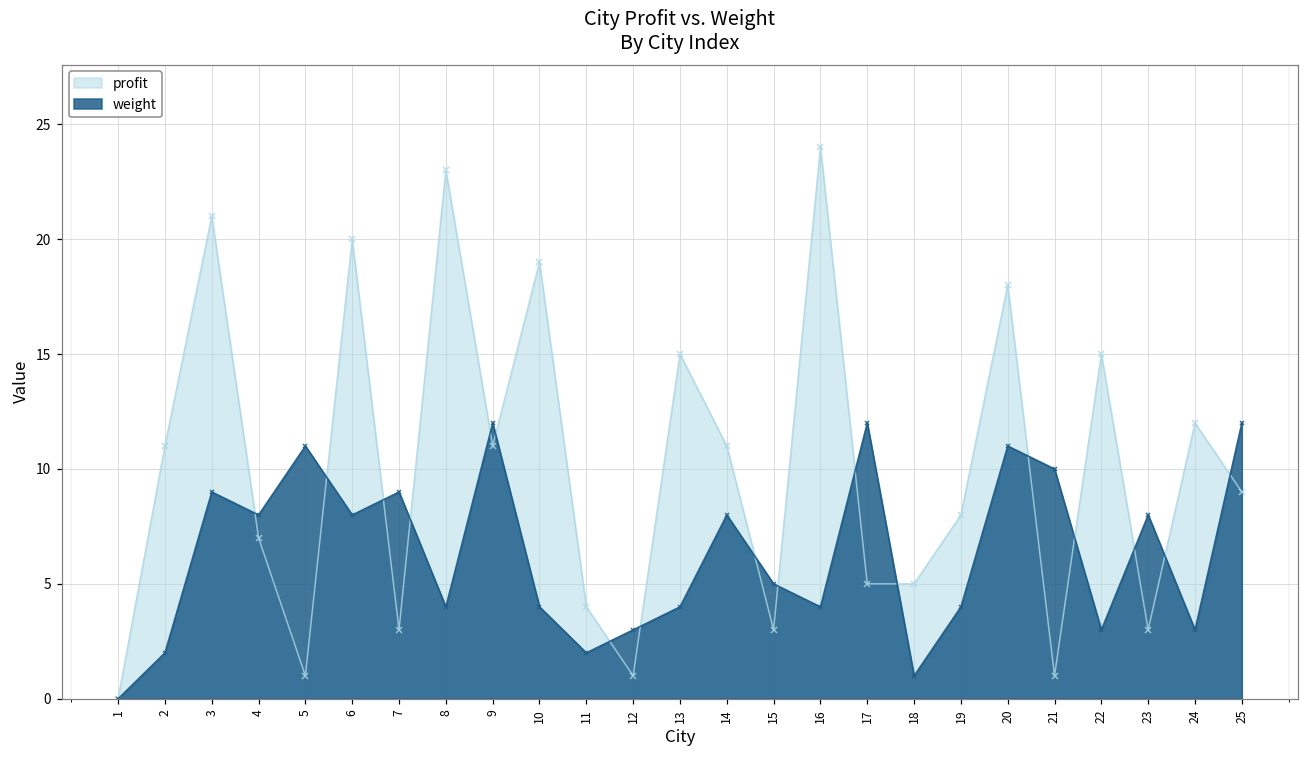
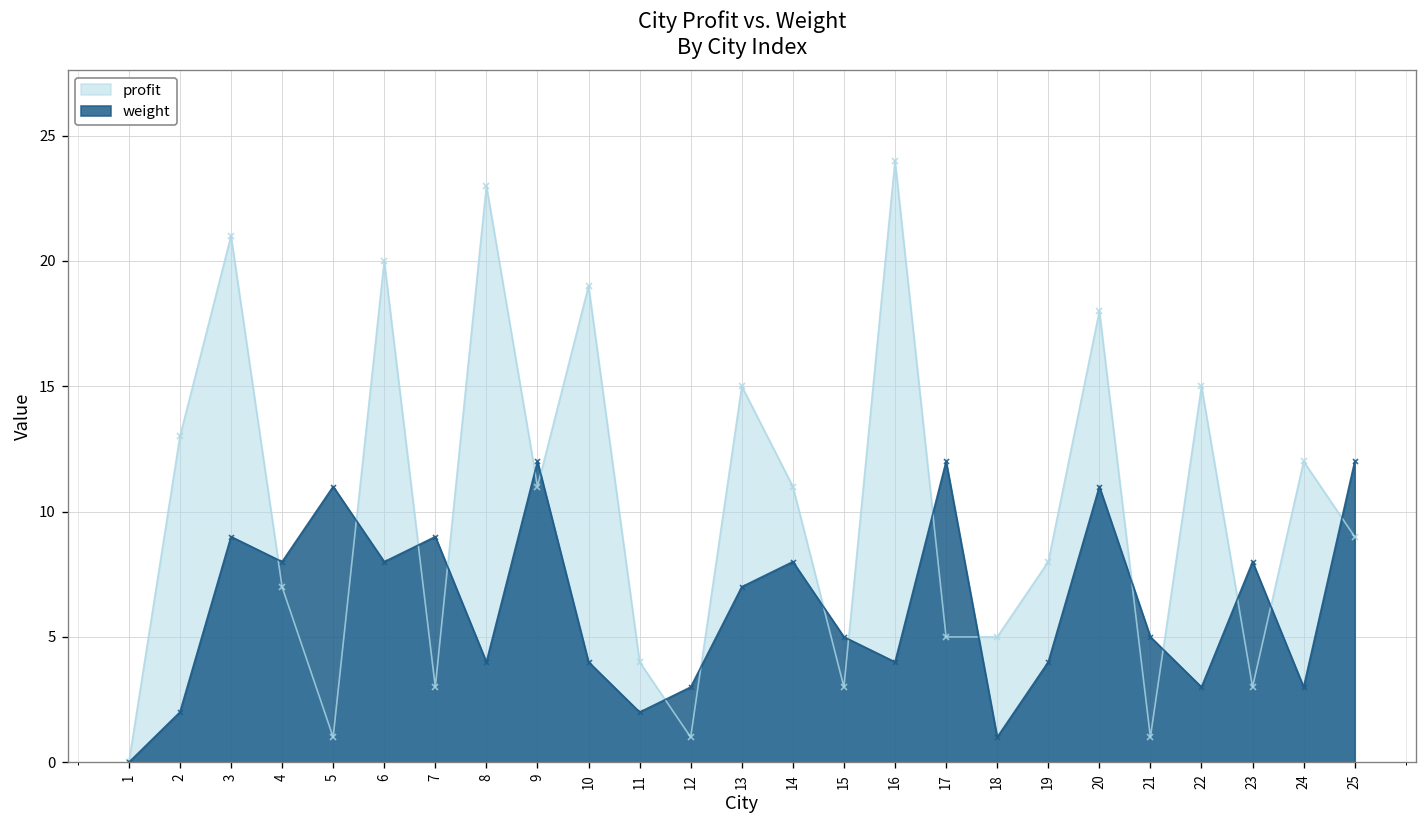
profit, 2: 11 -> 13
weight, 13: 4 -> 7
weight, 21: 10 -> 5
